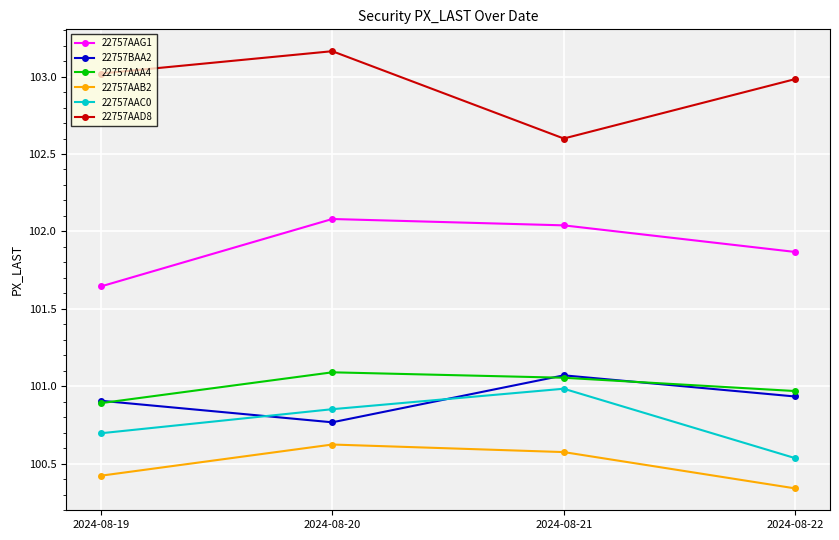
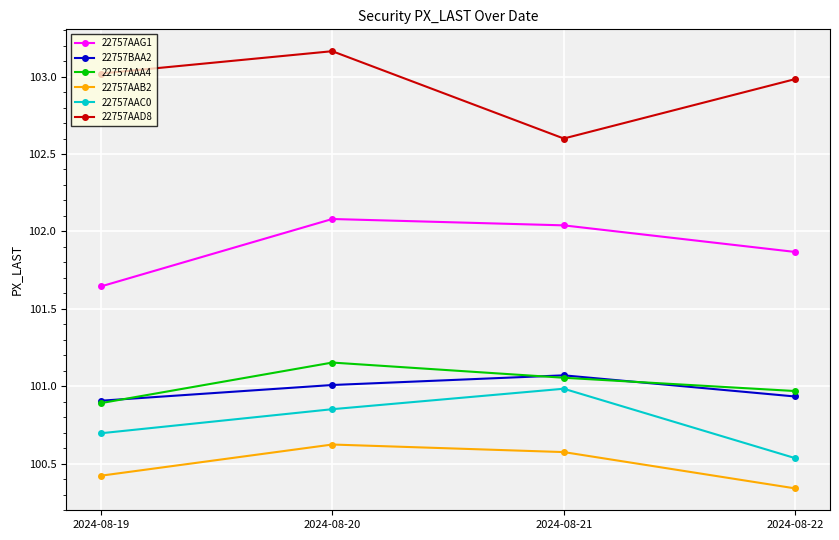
22757BAA2, 2024-08-20: 100.77 -> 101.01
22757AAA4, 2024-08-20: 101.09 -> 101.15
